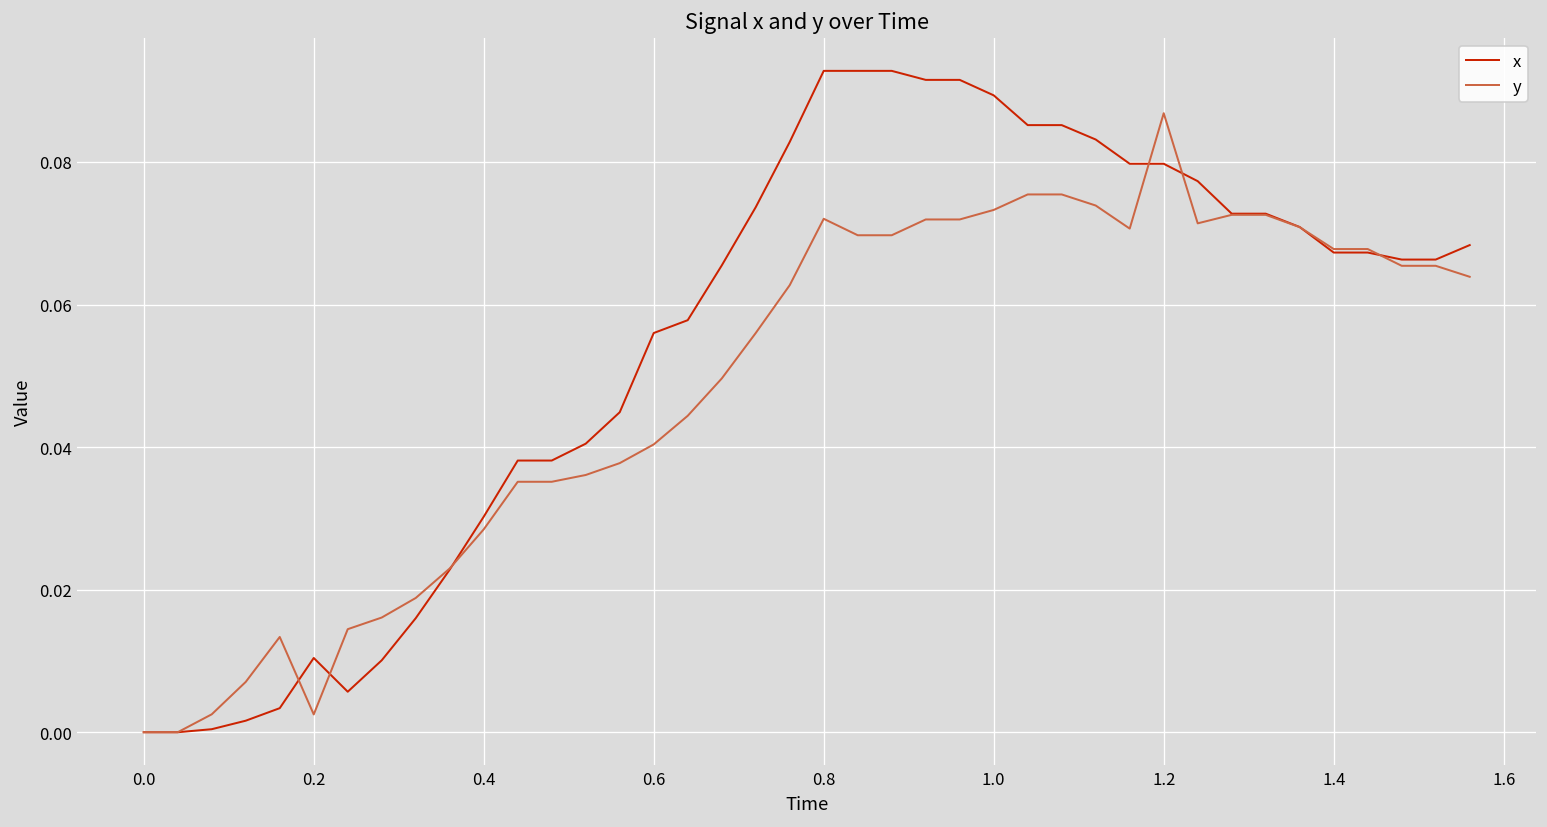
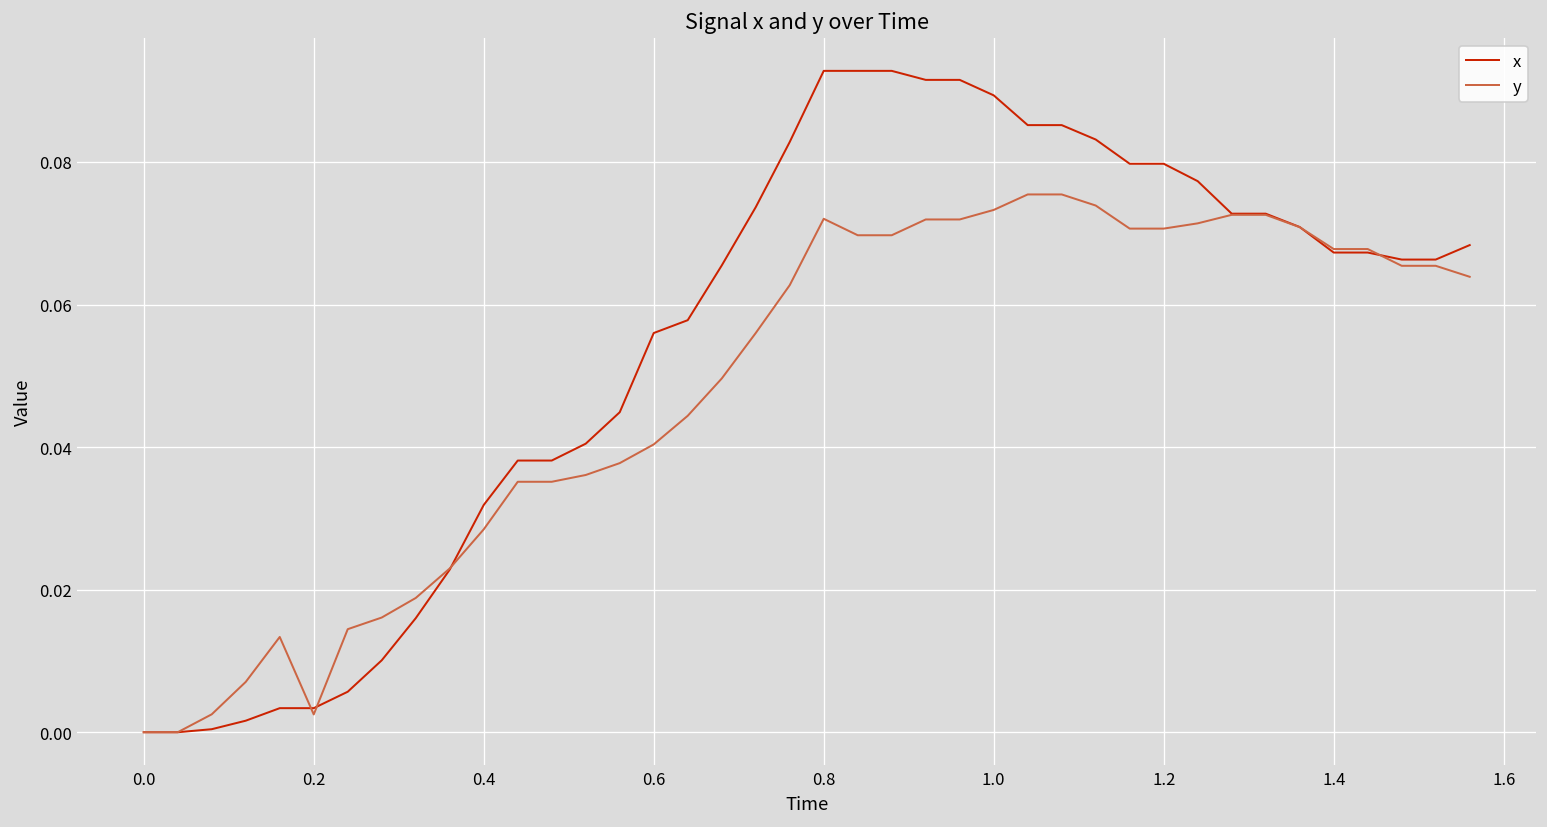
x, 0.2: 0.010 -> 0.003
x, 0.4: 0.030 -> 0.032
y, 1.2: 0.087 -> 0.071
